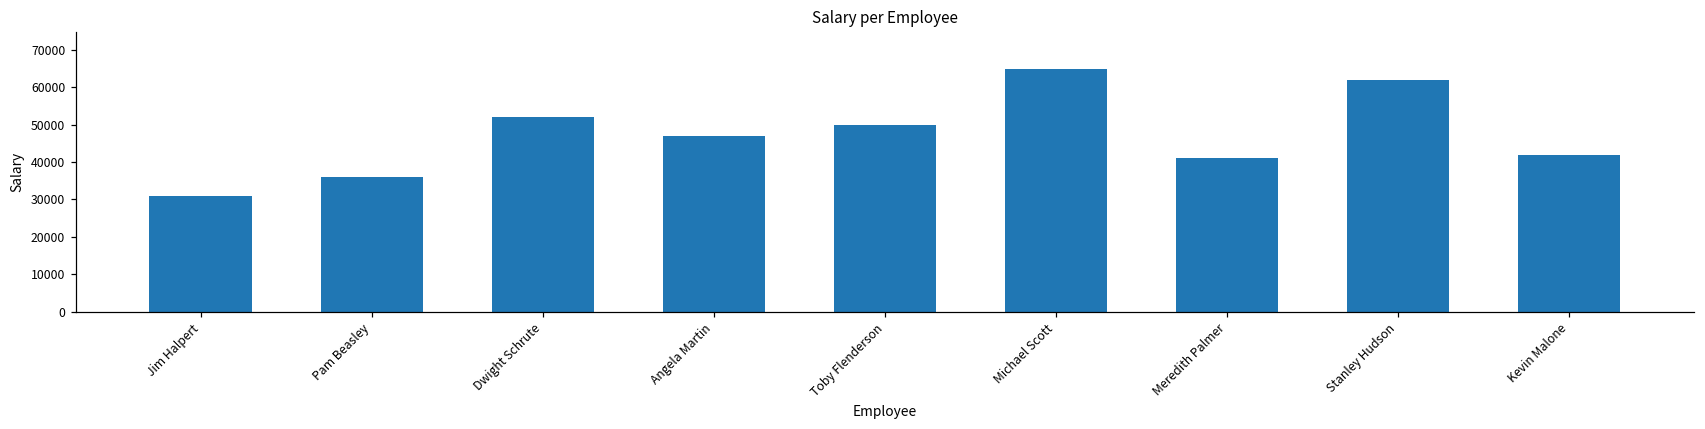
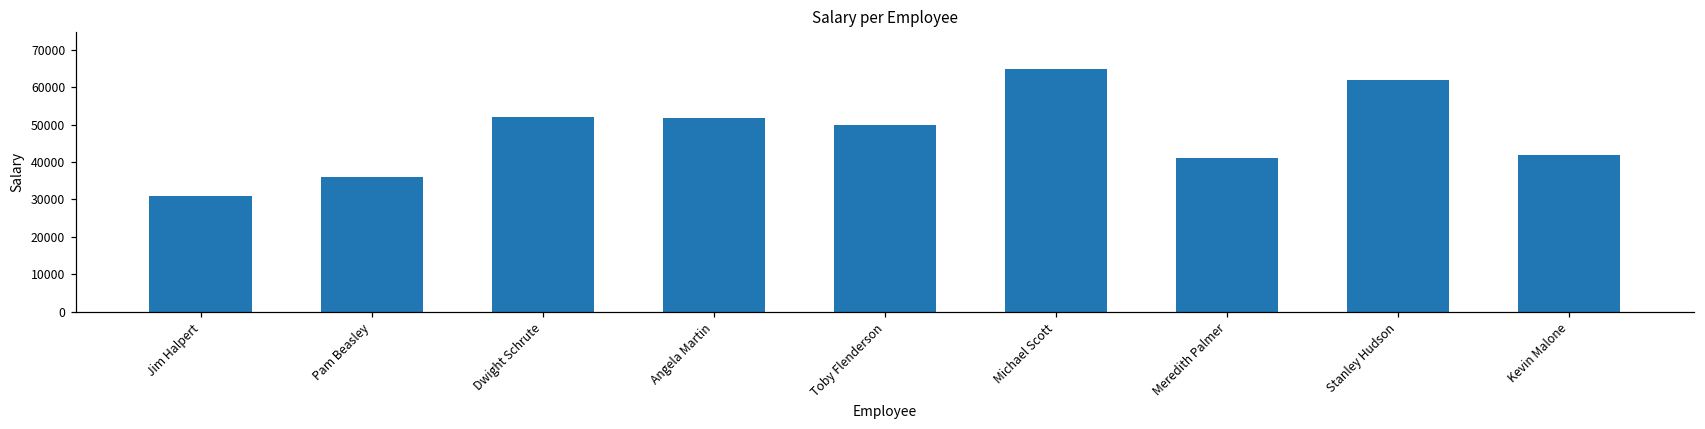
Angela Martin: 47000 -> 52000
